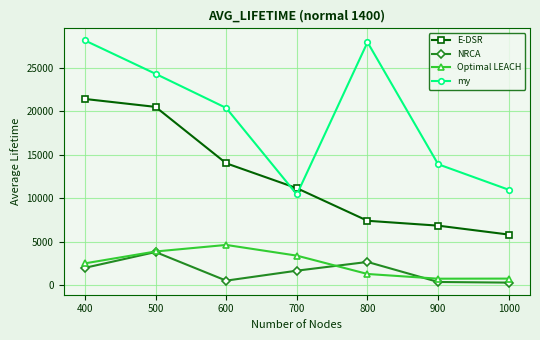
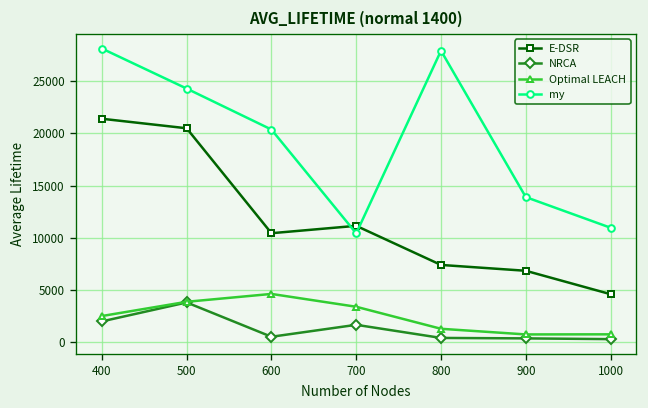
E-DSR, 600: 14000 -> 10000
NRCA, 800: 3000 -> 0
E-DSR, 1000: 6000 -> 5000
